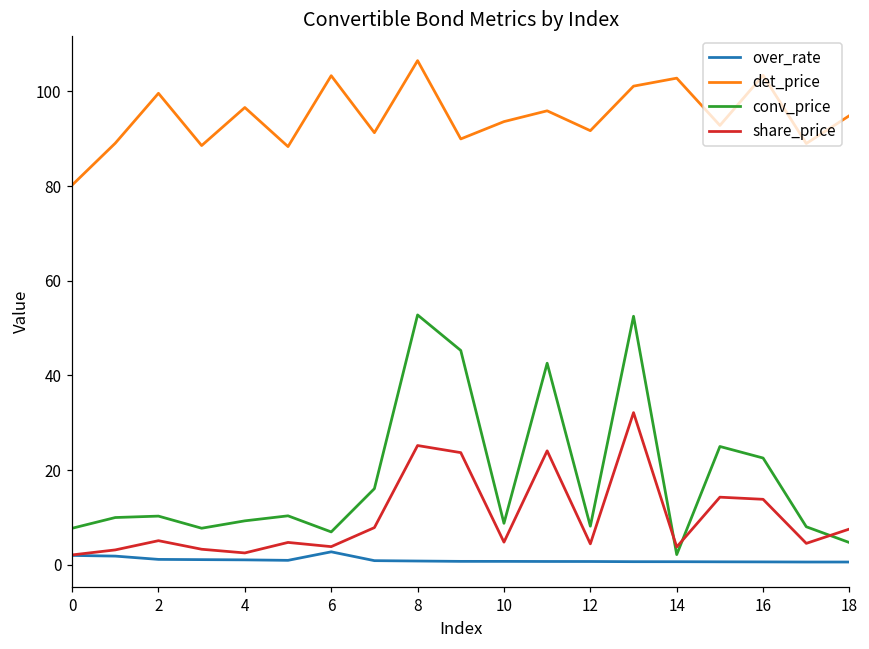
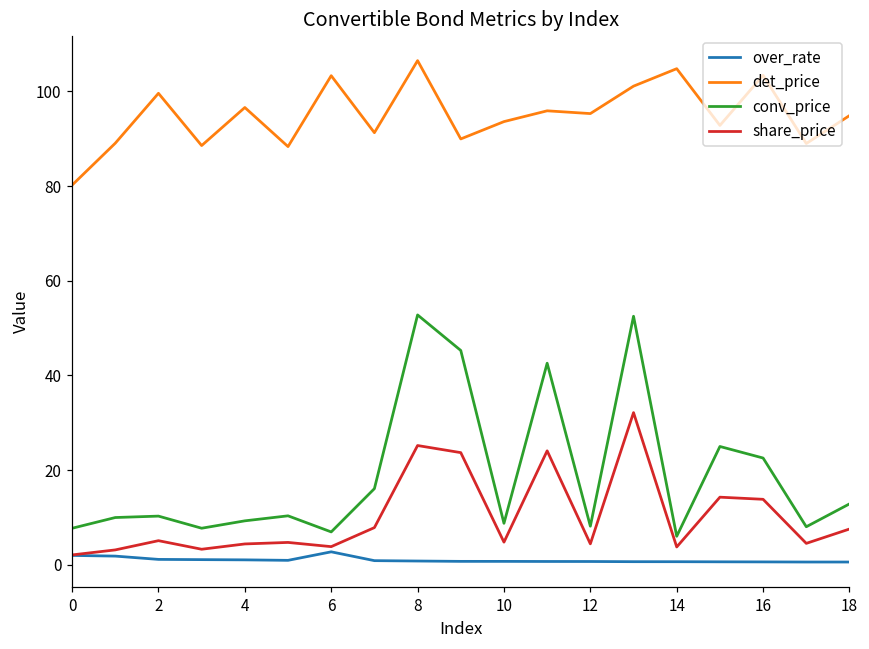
share_price, 4: 3 -> 4
det_price, 12: 92 -> 95
det_price, 14: 103 -> 105
conv_price, 14: 2 -> 6
conv_price, 18: 5 -> 13
